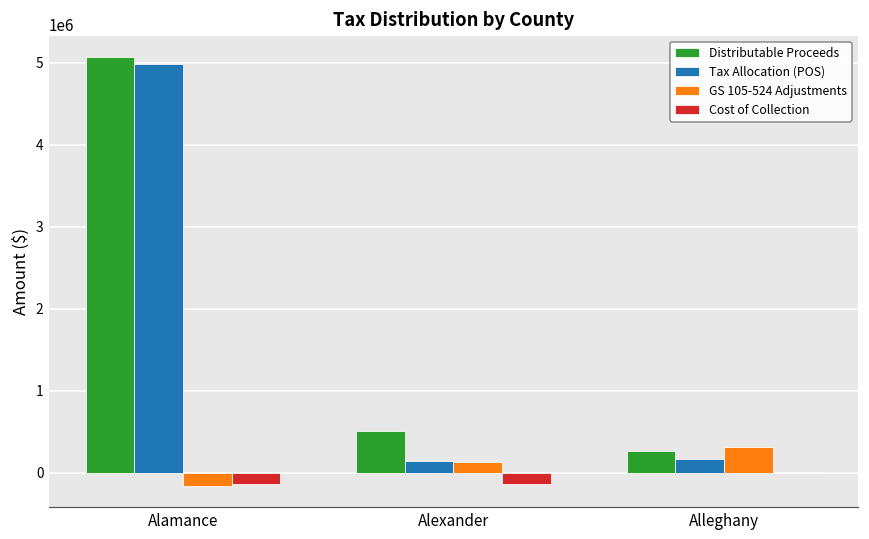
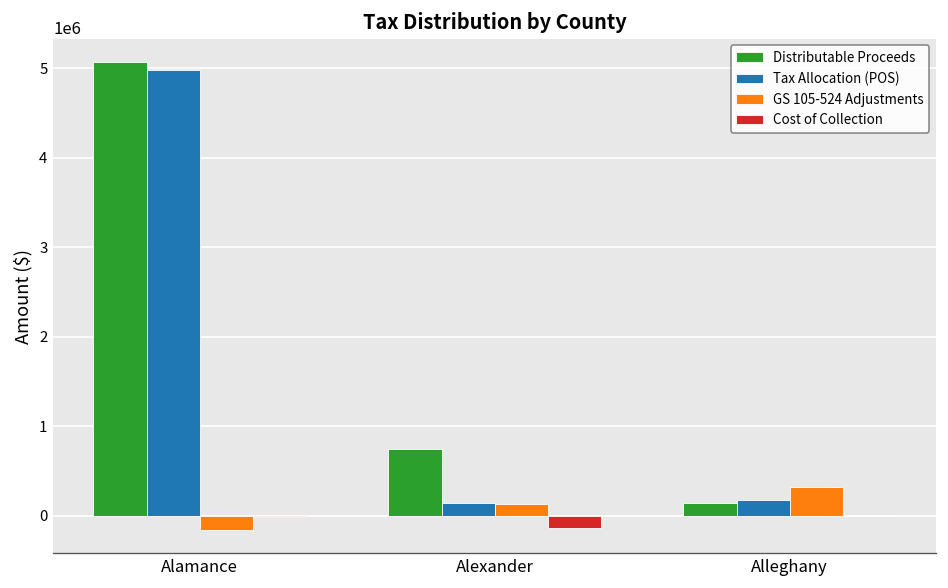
Cost of Collection, Alamance: -100000 -> 0
Distributable Proceeds, Alexander: 500000 -> 700000
Distributable Proceeds, Alleghany: 300000 -> 100000
